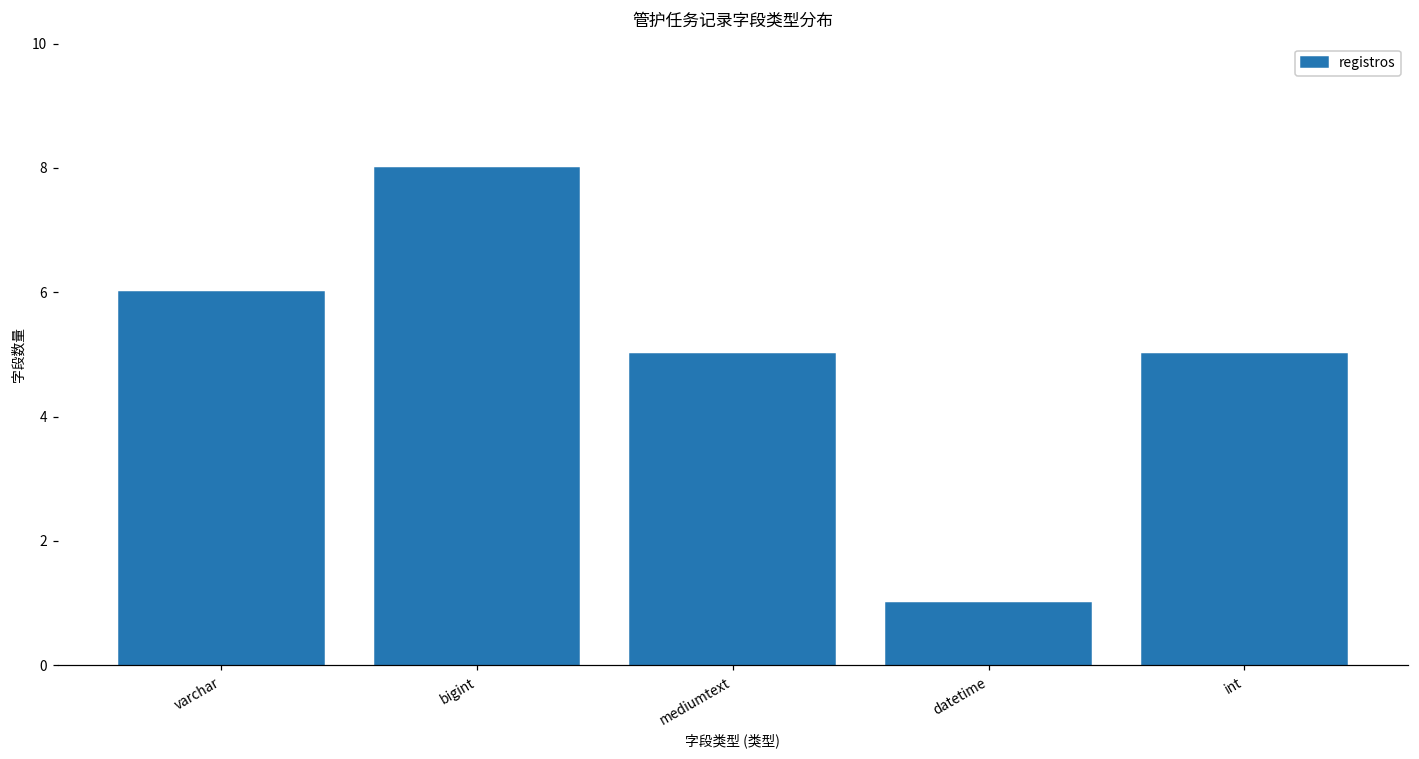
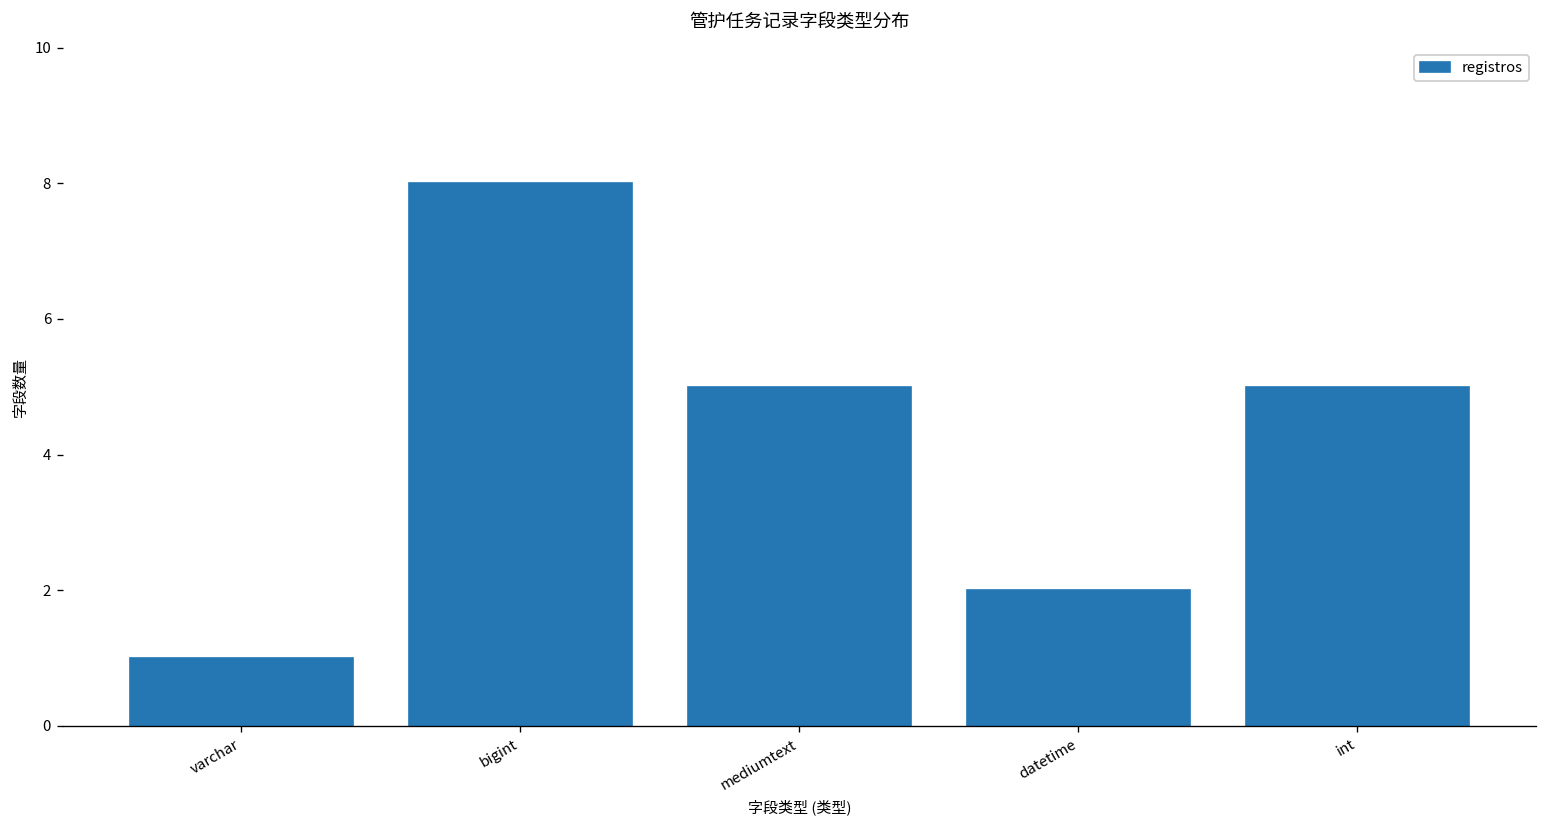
varchar: 6 -> 1
datetime: 1 -> 2
